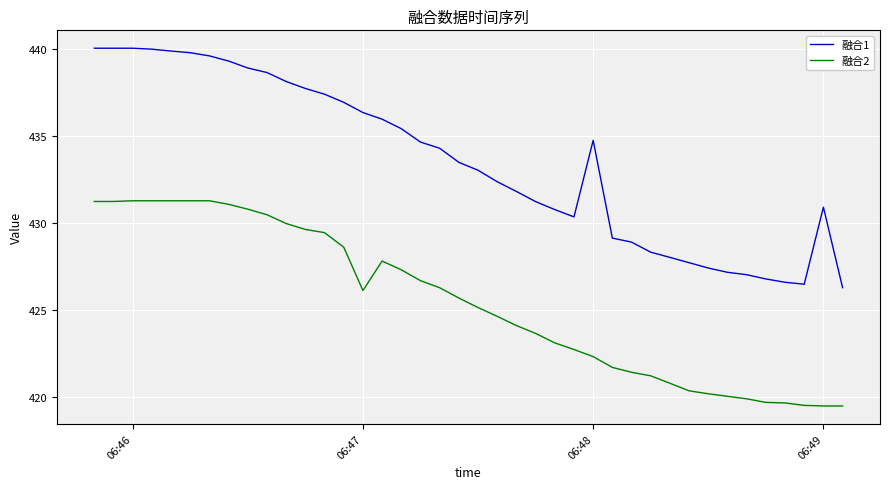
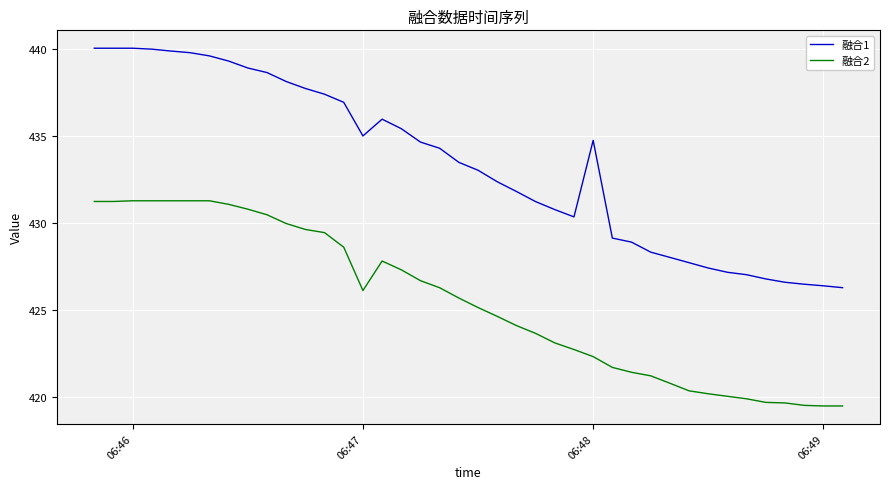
融合1, 06:47: 436.4 -> 435.0
融合1, 06:49: 430.9 -> 426.4
